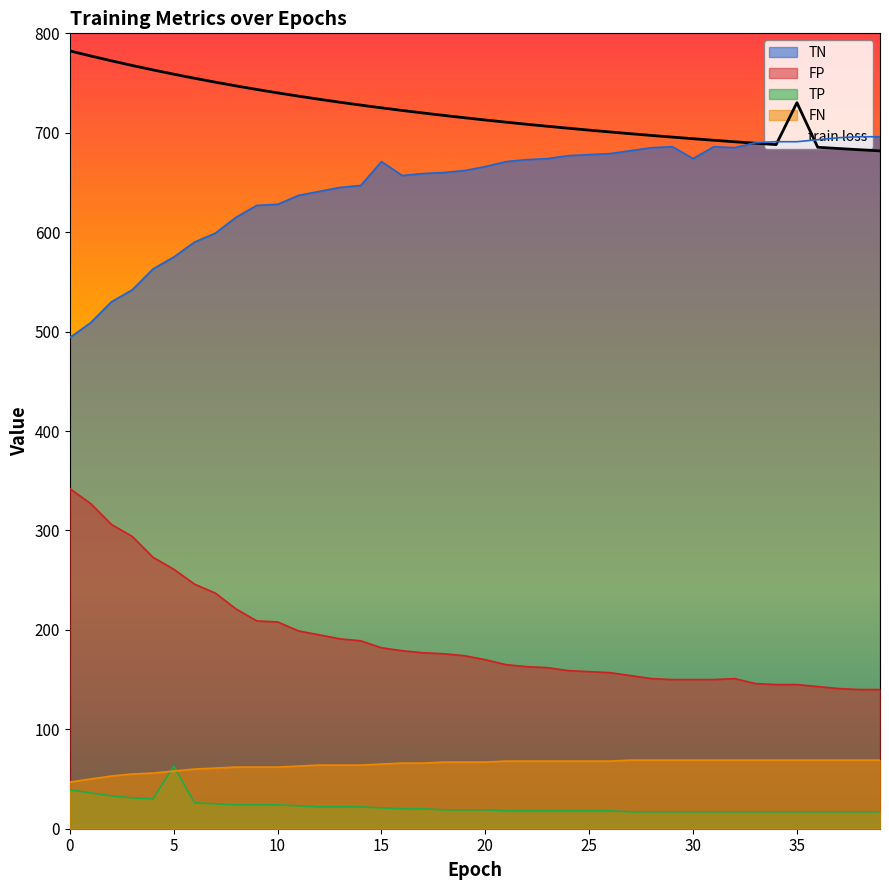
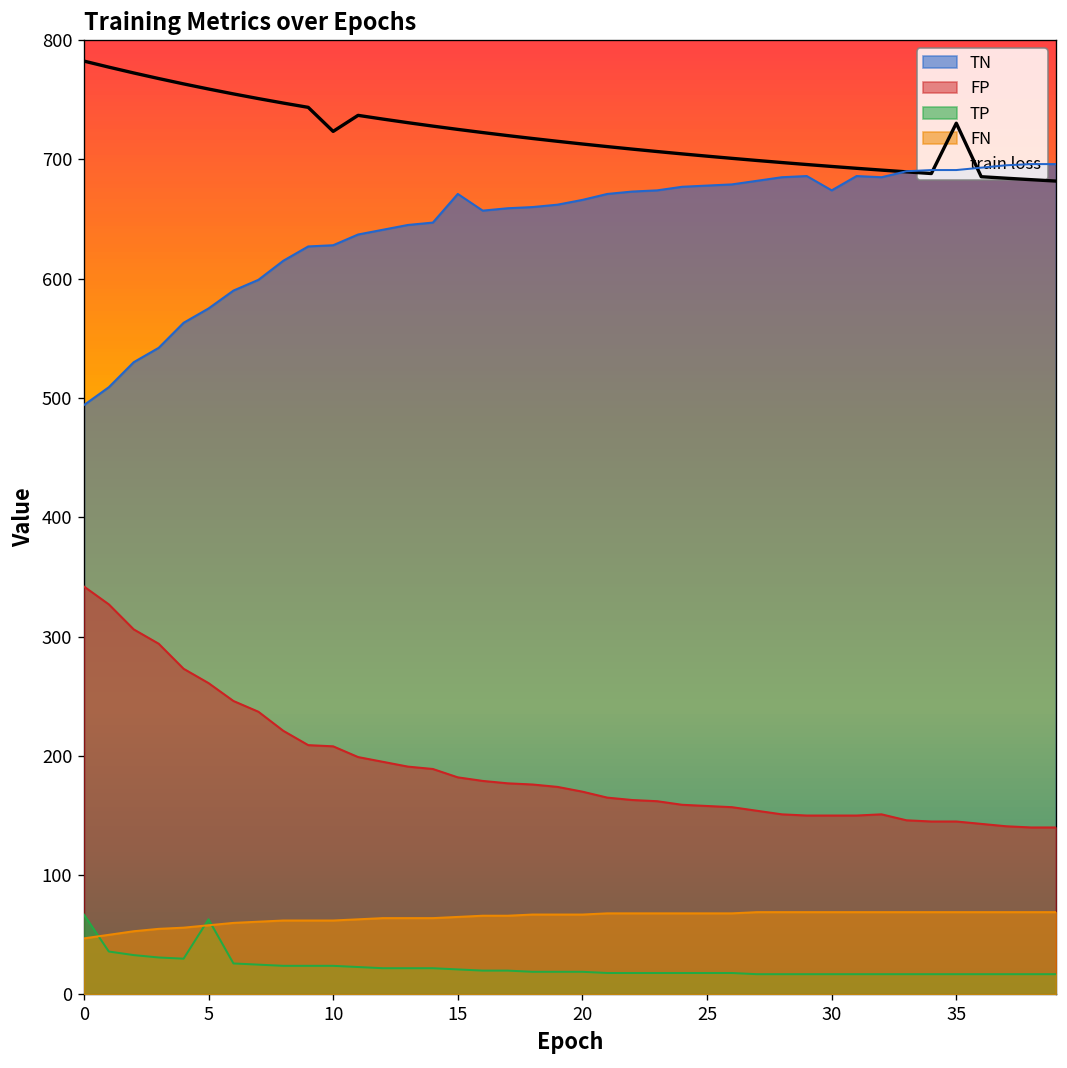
TP, 0: 40 -> 70
train loss, 10: 740 -> 720
